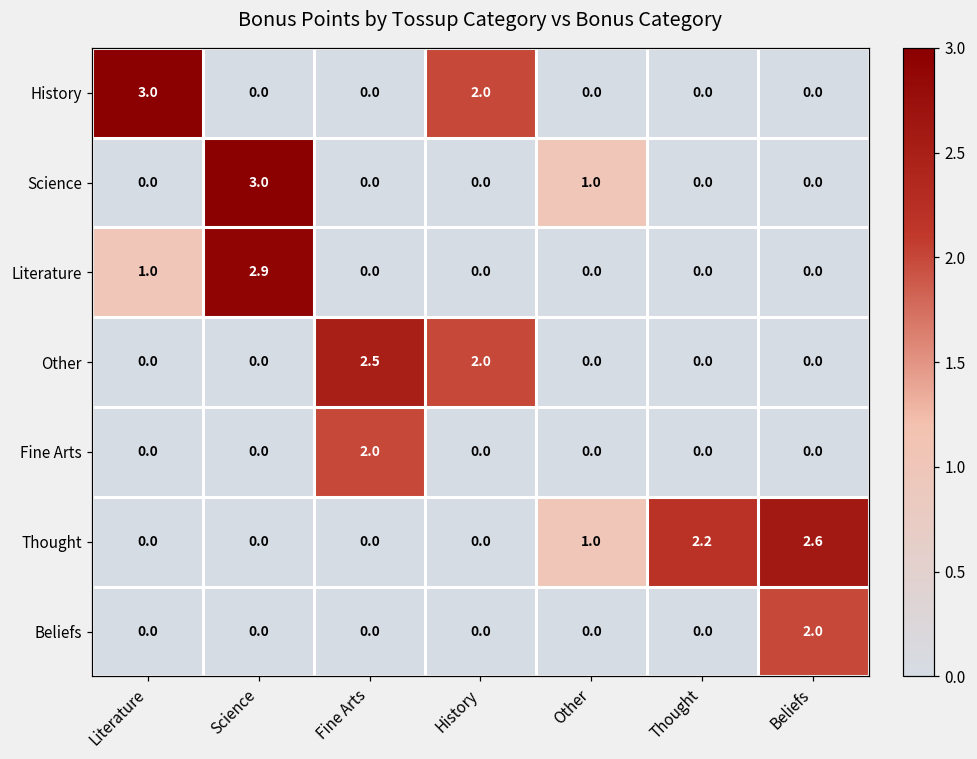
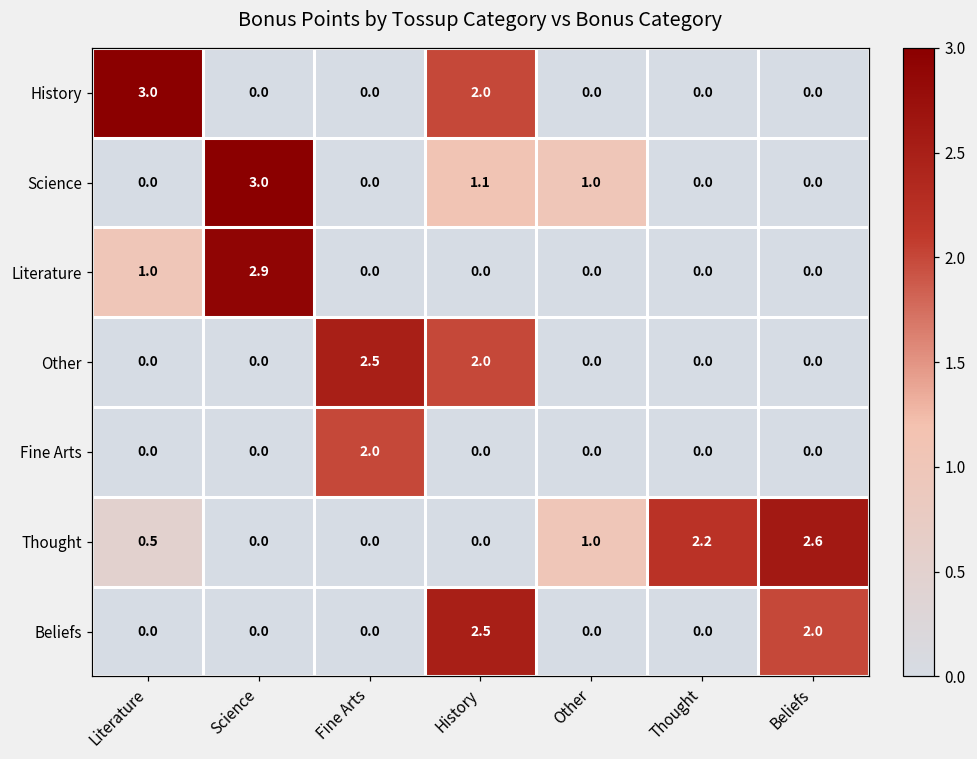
Science, History: 0.0 -> 1.1
Thought, Literature: 0.0 -> 0.5
Beliefs, History: 0.0 -> 2.5
